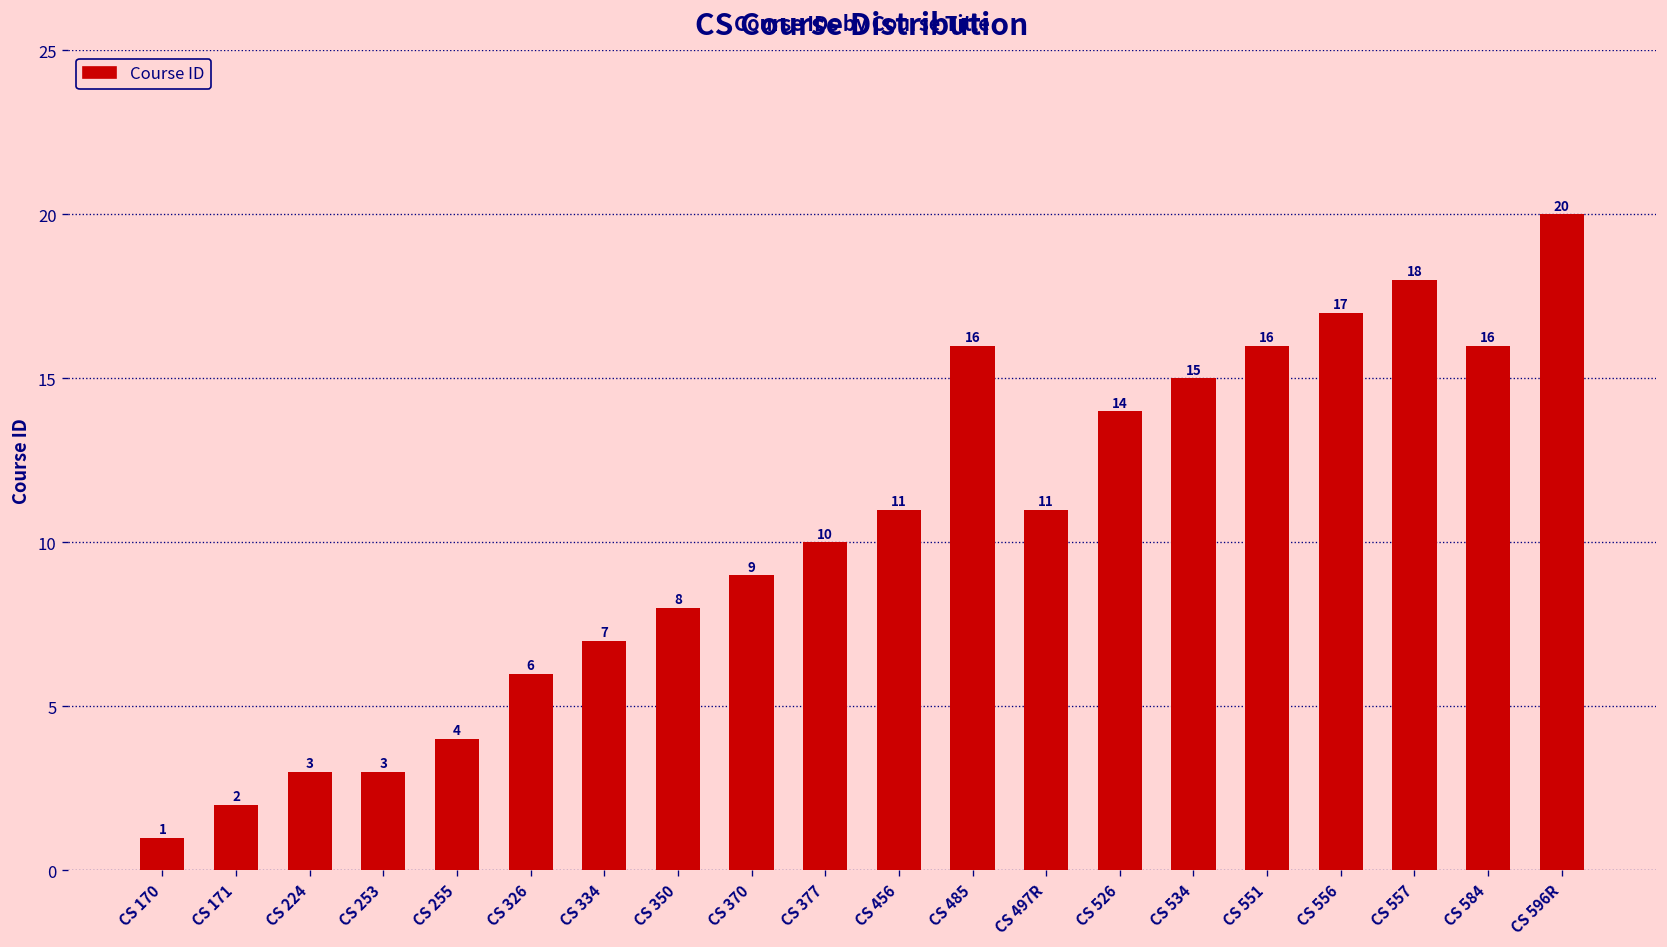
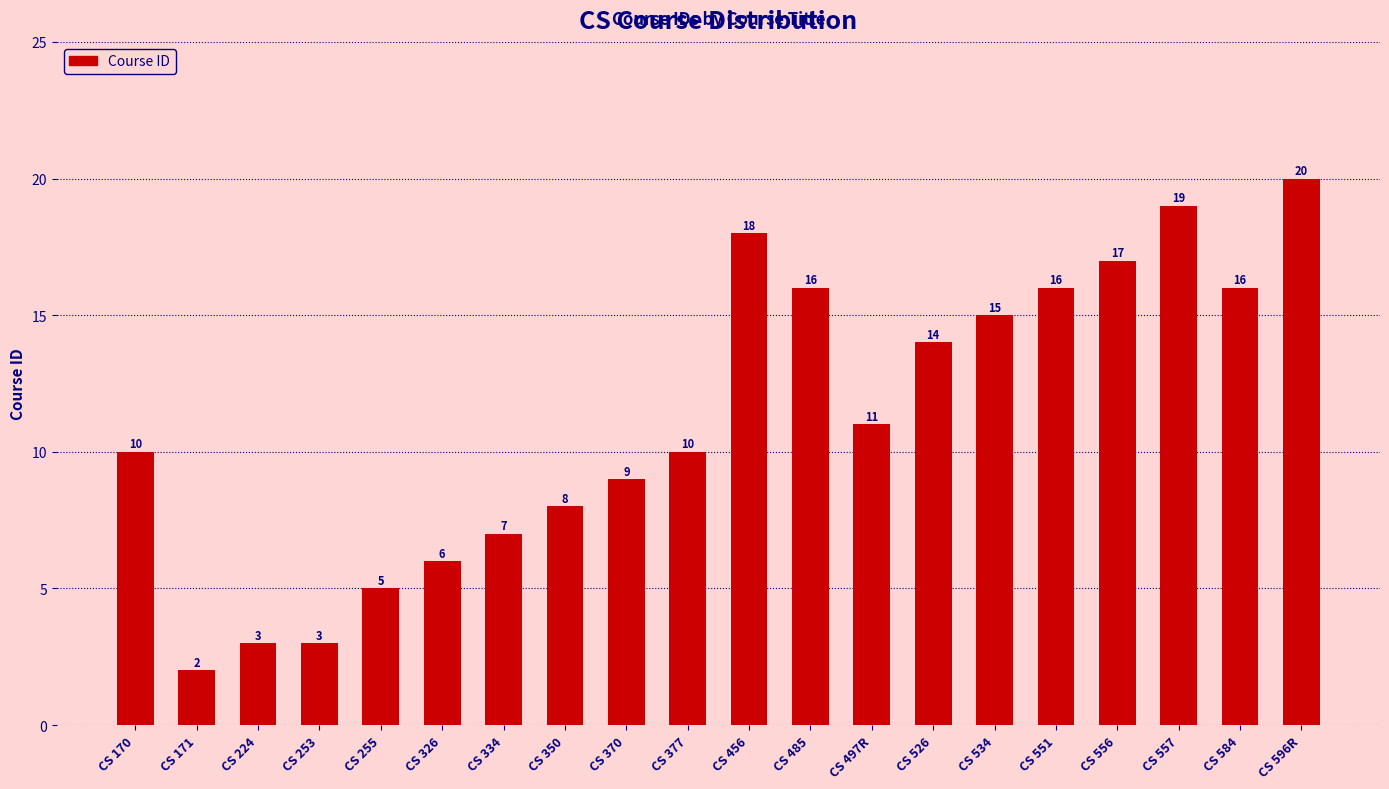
CS 170: 1 -> 10
CS 255: 4 -> 5
CS 456: 11 -> 18
CS 557: 18 -> 19
